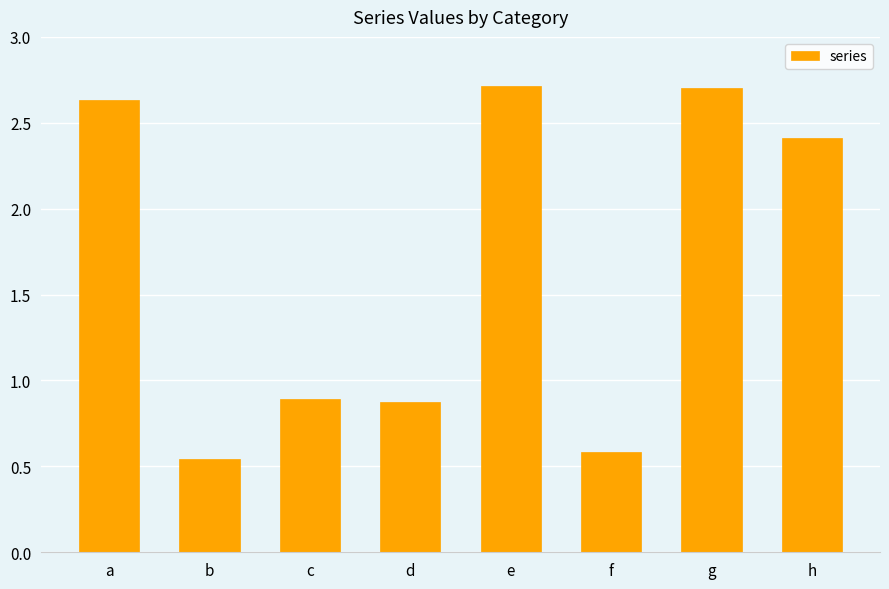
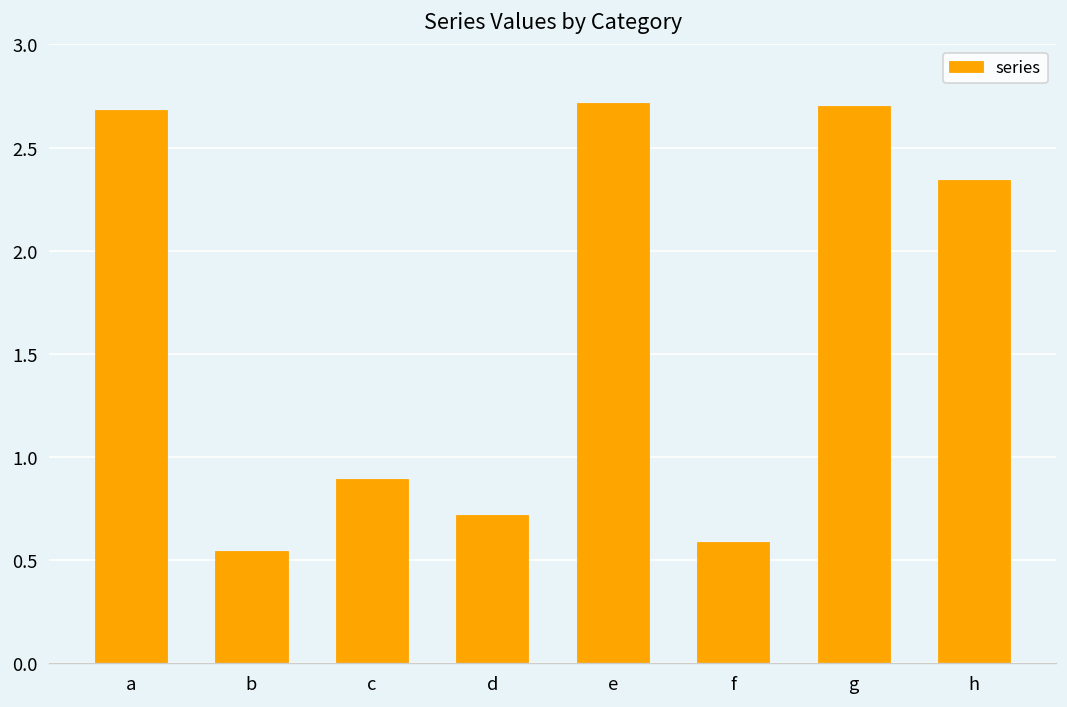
a: 2.63 -> 2.68
d: 0.87 -> 0.72
h: 2.41 -> 2.34
